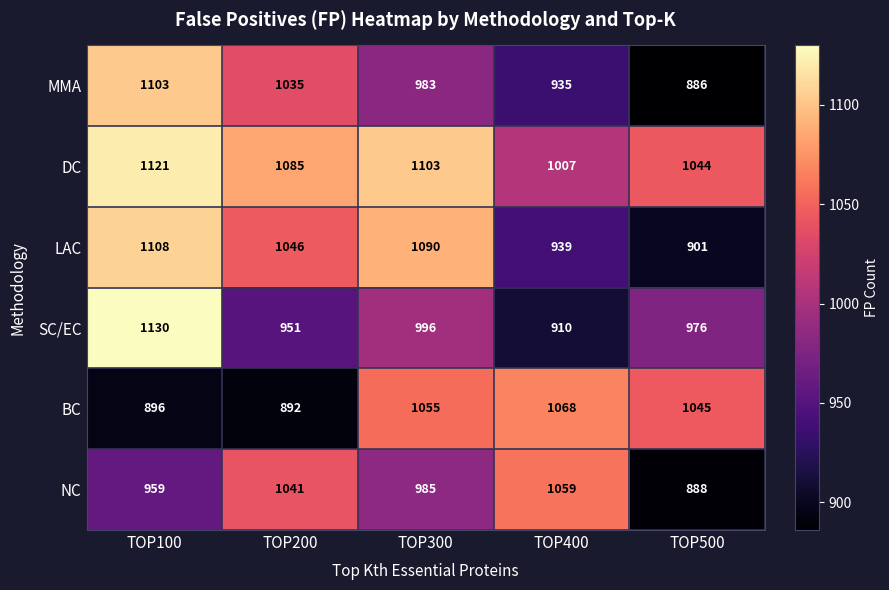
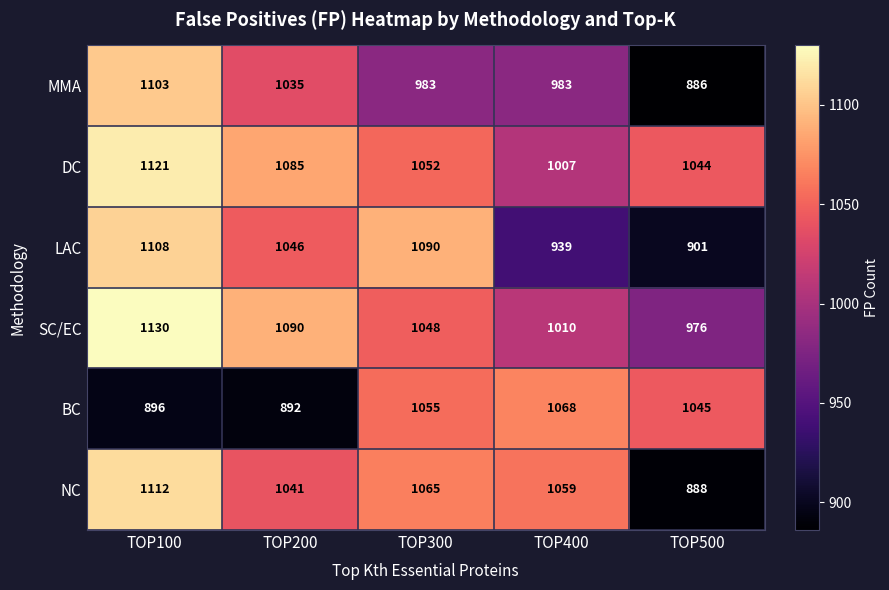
MMA, TOP400: 935 -> 983
DC, TOP300: 1103 -> 1052
SC/EC, TOP200: 951 -> 1090
SC/EC, TOP300: 996 -> 1048
SC/EC, TOP400: 910 -> 1010
NC, TOP100: 959 -> 1112
NC, TOP300: 985 -> 1065
